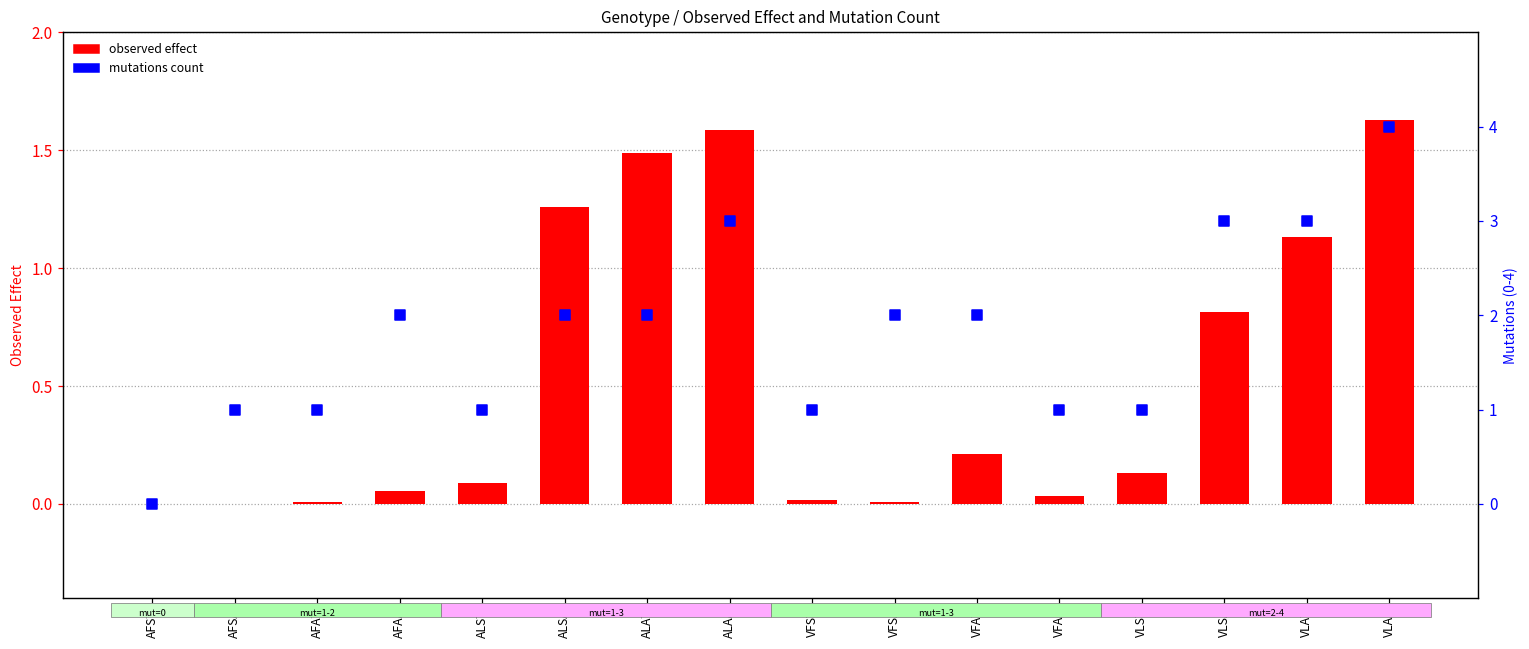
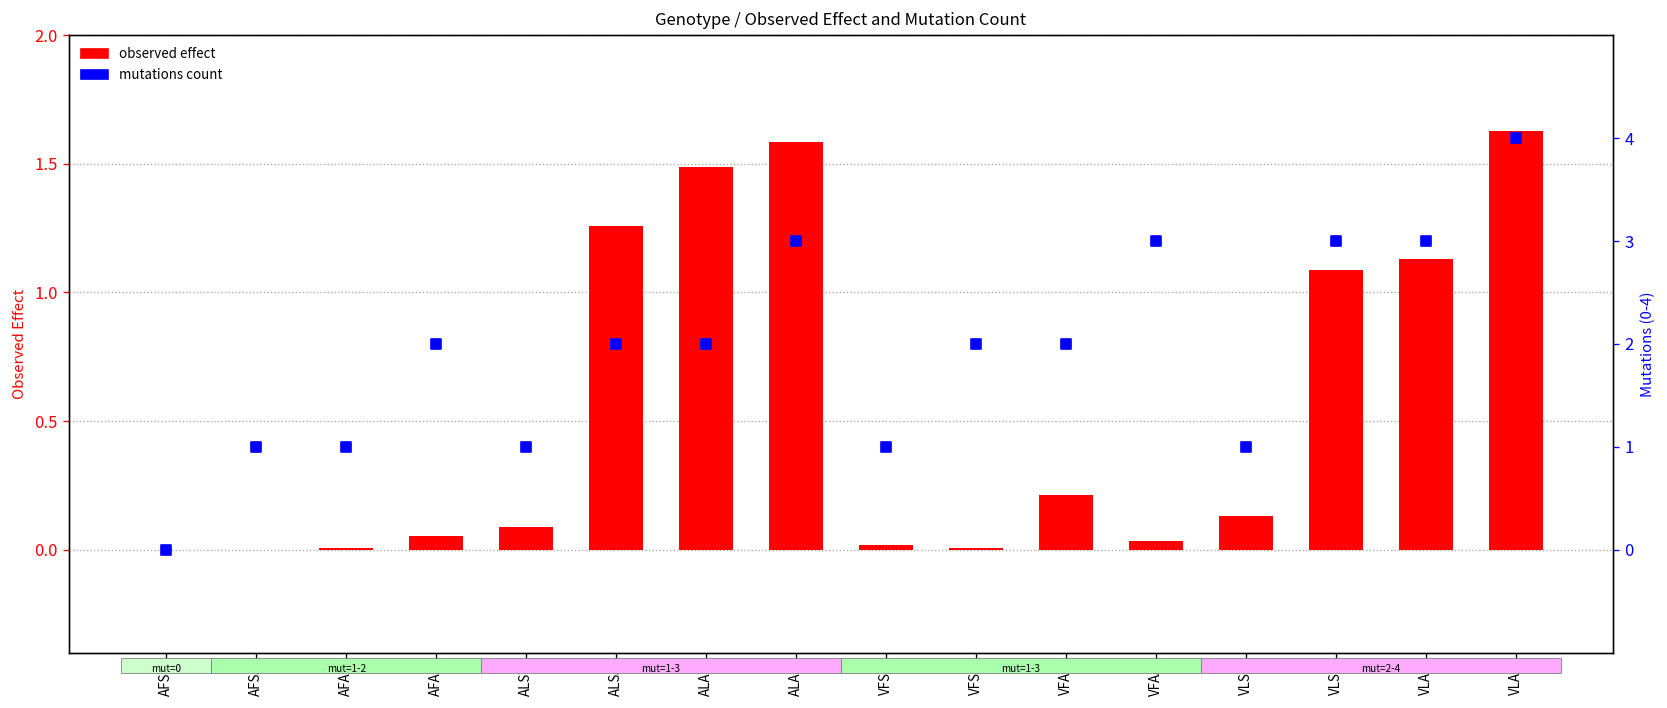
observed effect, VLSA: 0.81 -> 1.09
mutations count, VFAA: 1.0 -> 3.0
